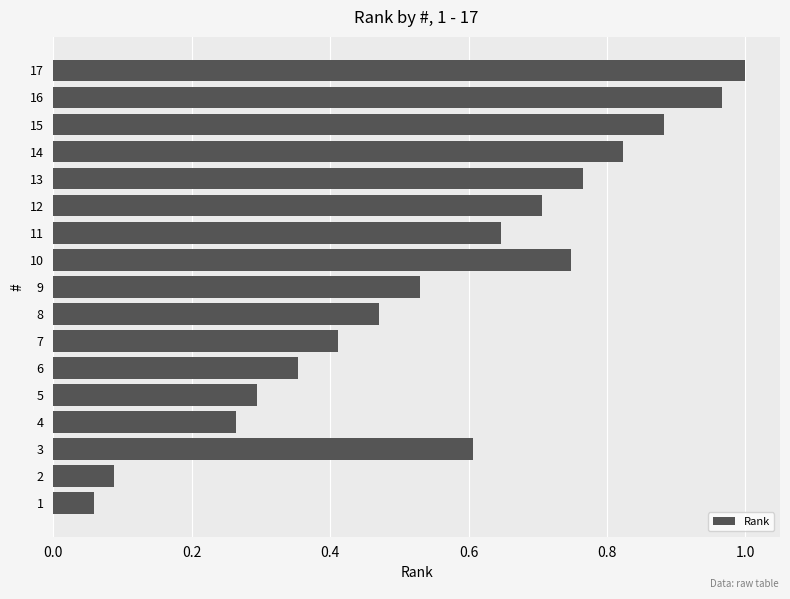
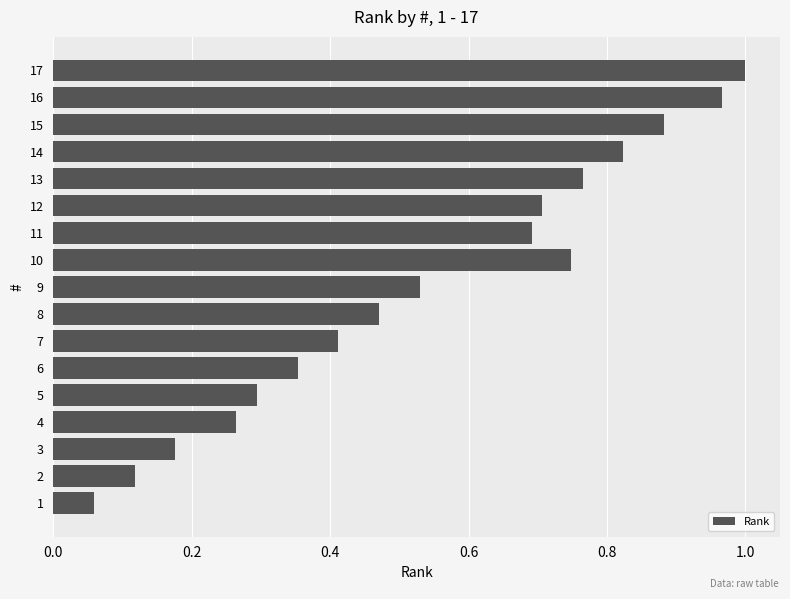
11: 0.65 -> 0.69
3: 0.61 -> 0.18
2: 0.09 -> 0.12
